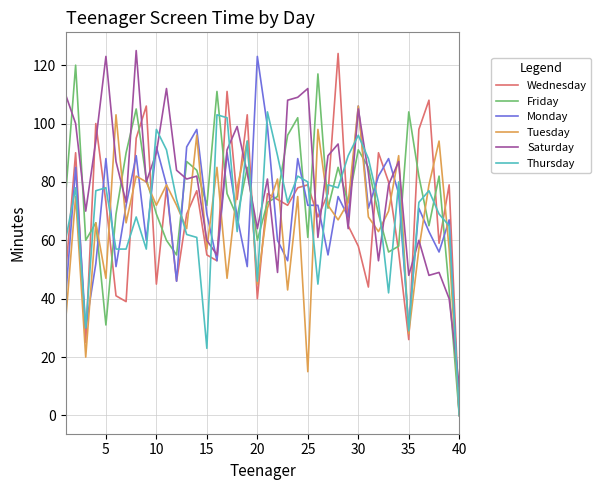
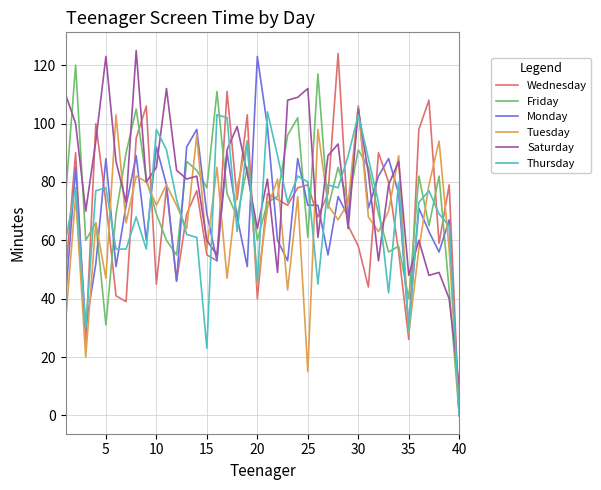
Saturday, 10: 90 -> 85
Friday, 15: 72 -> 78
Thursday, 30: 96 -> 103
Friday, 35: 104 -> 40
